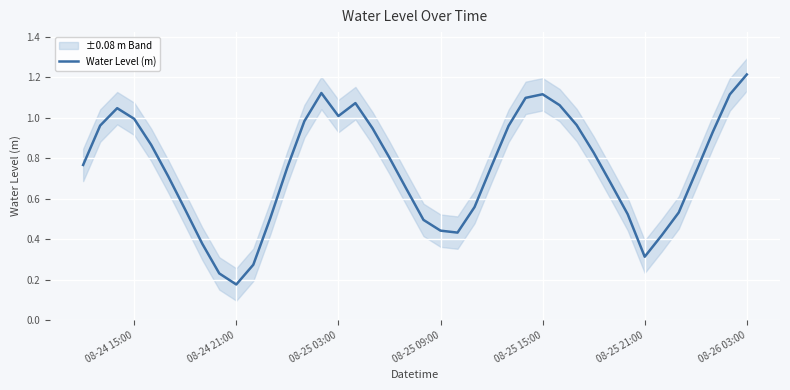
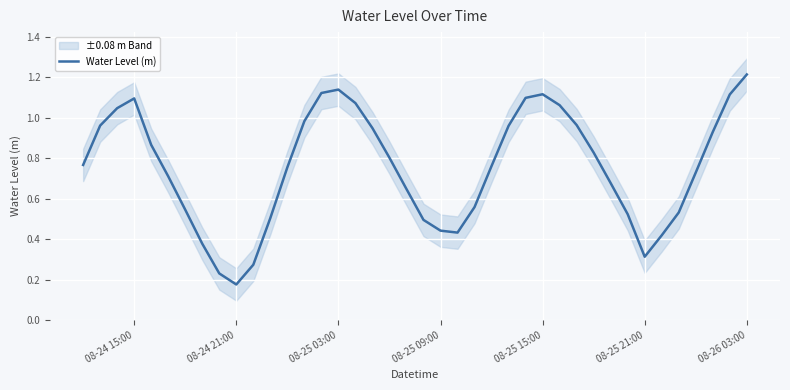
Water Level (m), 08-24 15:00: 0.99 -> 1.09
Water Level (m), 08-25 03:00: 1.01 -> 1.14
